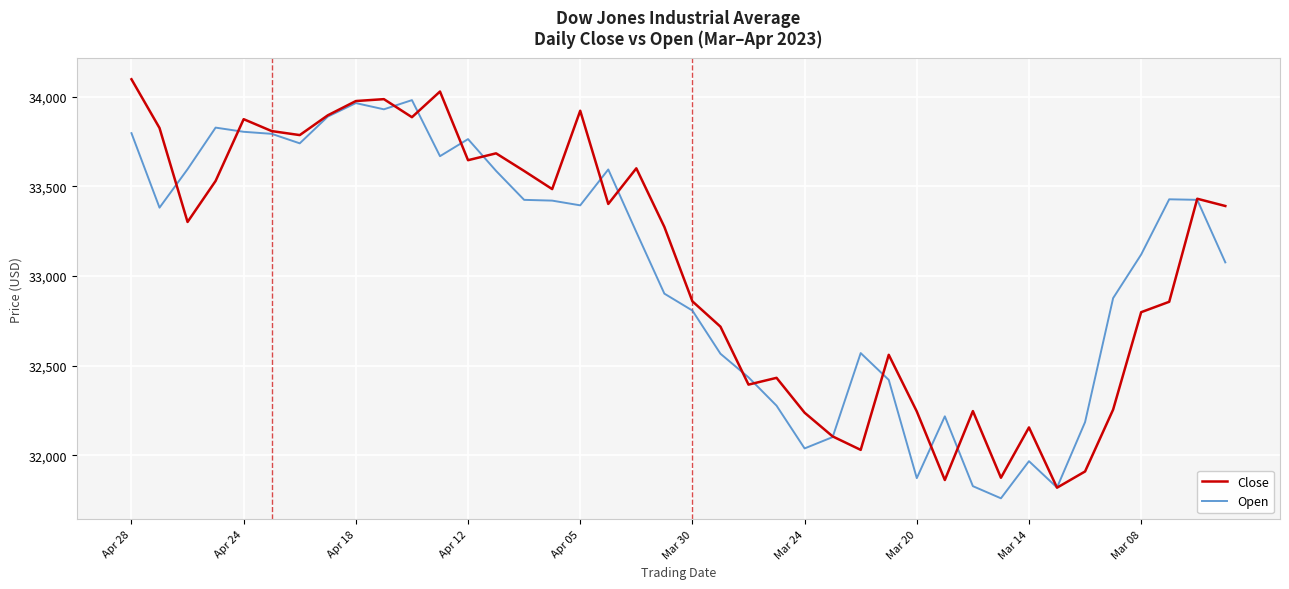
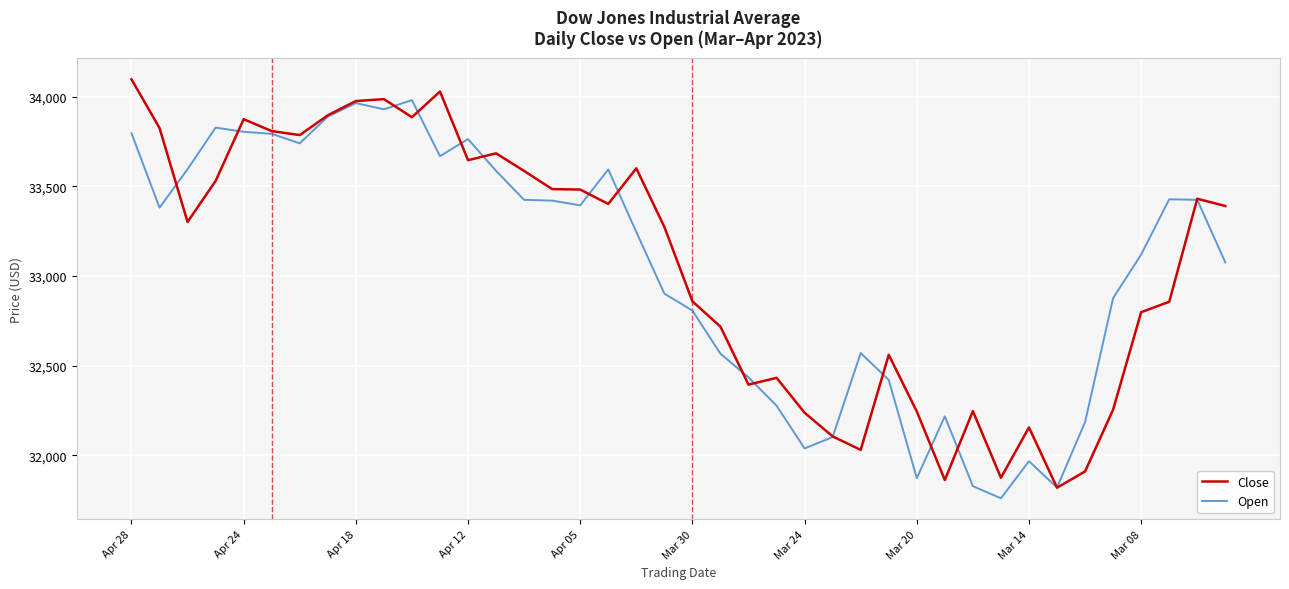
Close, Apr 05: 33,920 -> 33,480
